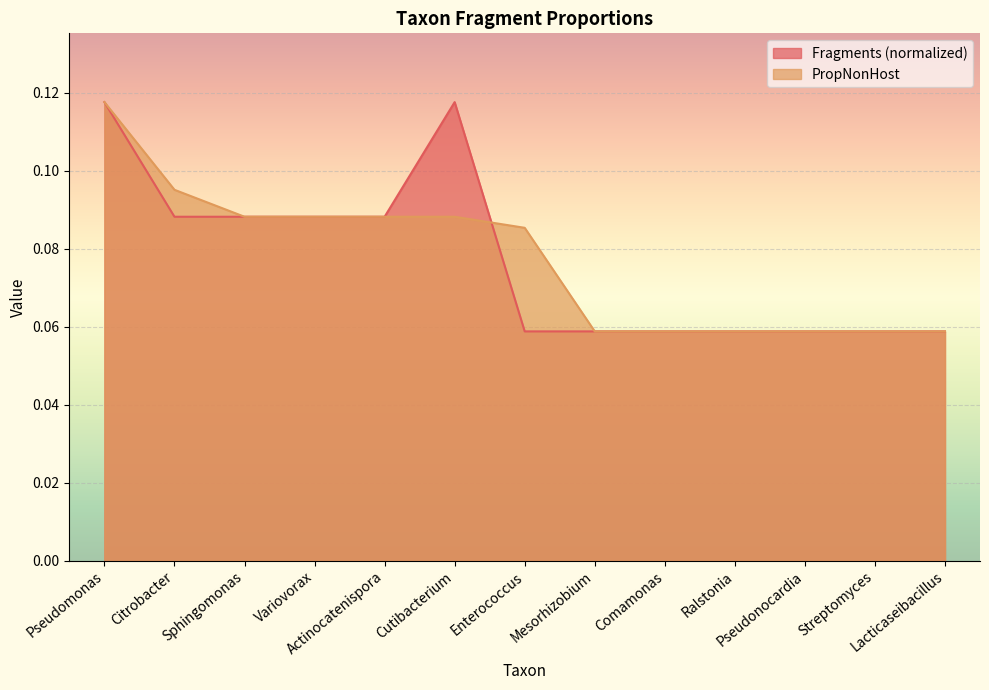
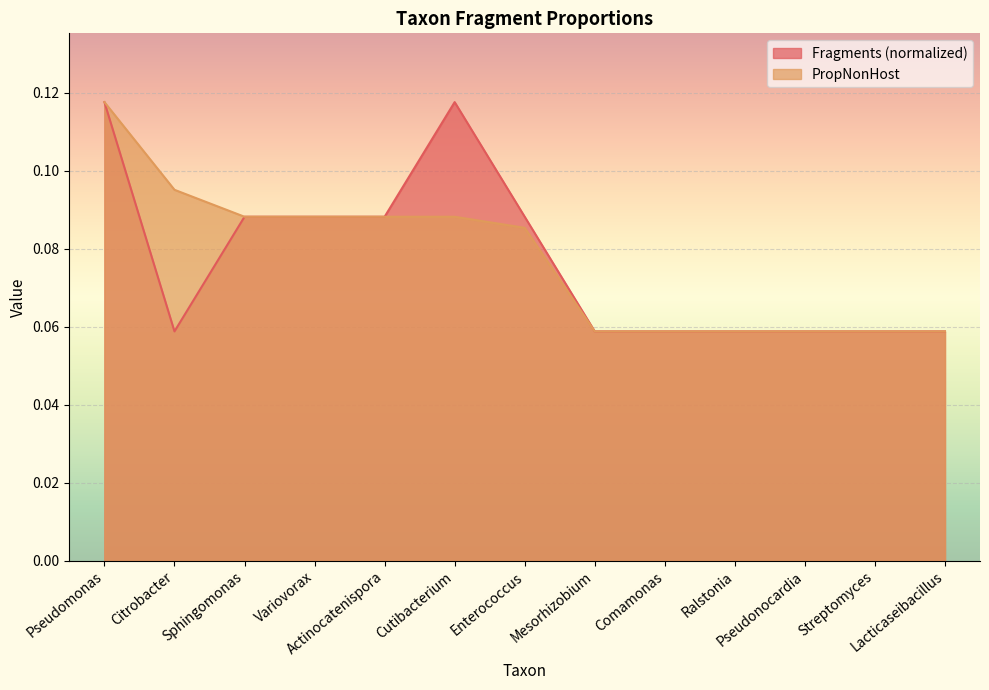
Fragments (normalized), Citrobacter: 0.088 -> 0.059
Fragments (normalized), Enterococcus: 0.059 -> 0.088
